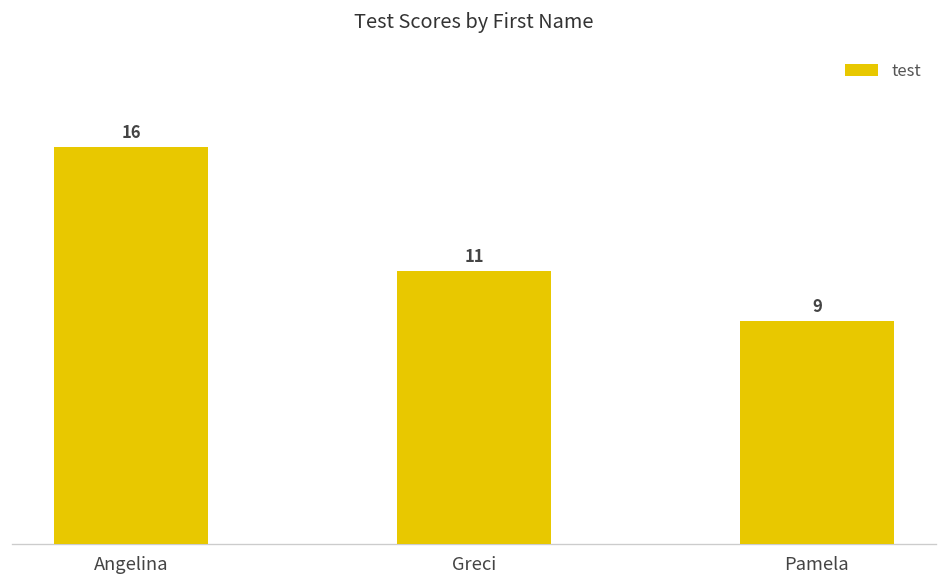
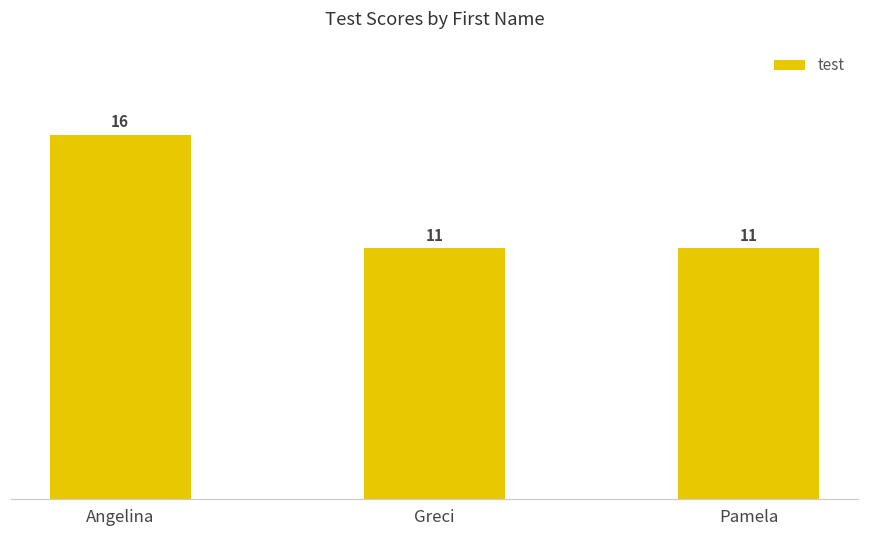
Pamela: 9 -> 11
